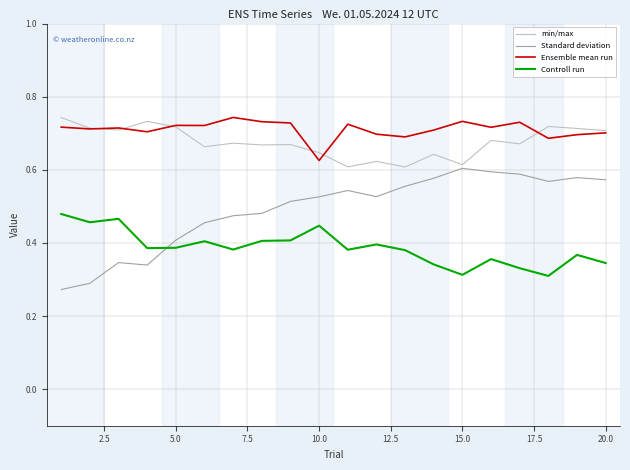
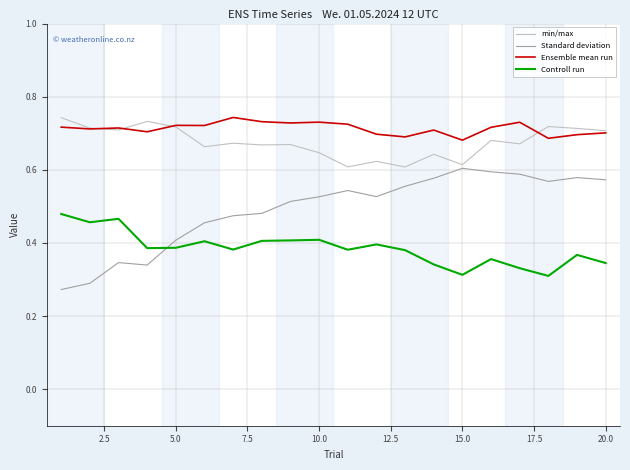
Ensemble mean run, 10.0: 0.63 -> 0.73
Controll run, 10.0: 0.45 -> 0.41
Ensemble mean run, 15.0: 0.73 -> 0.68
